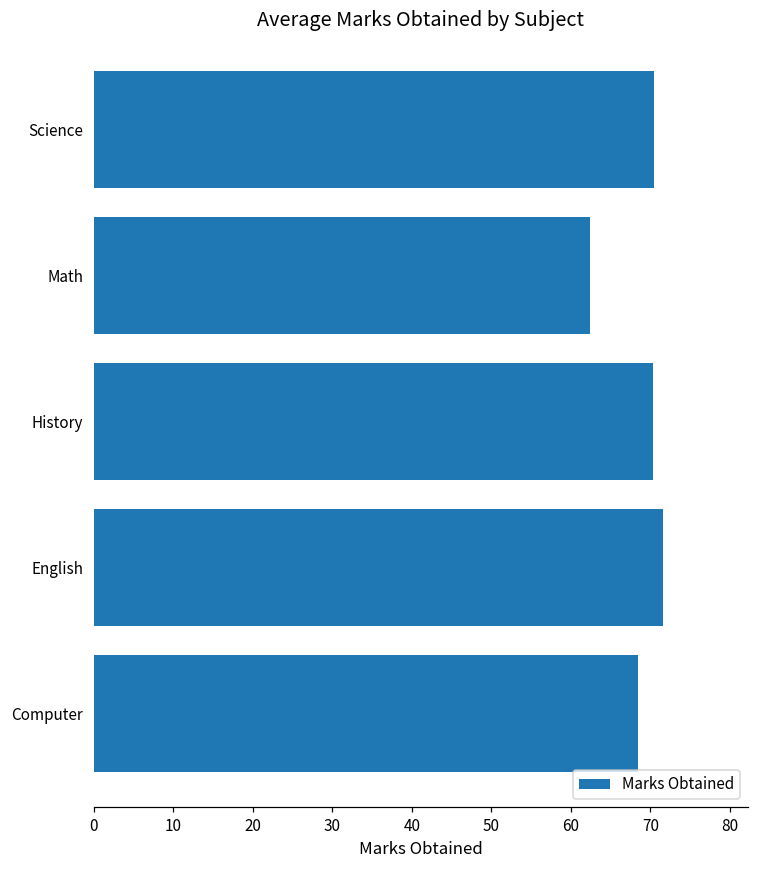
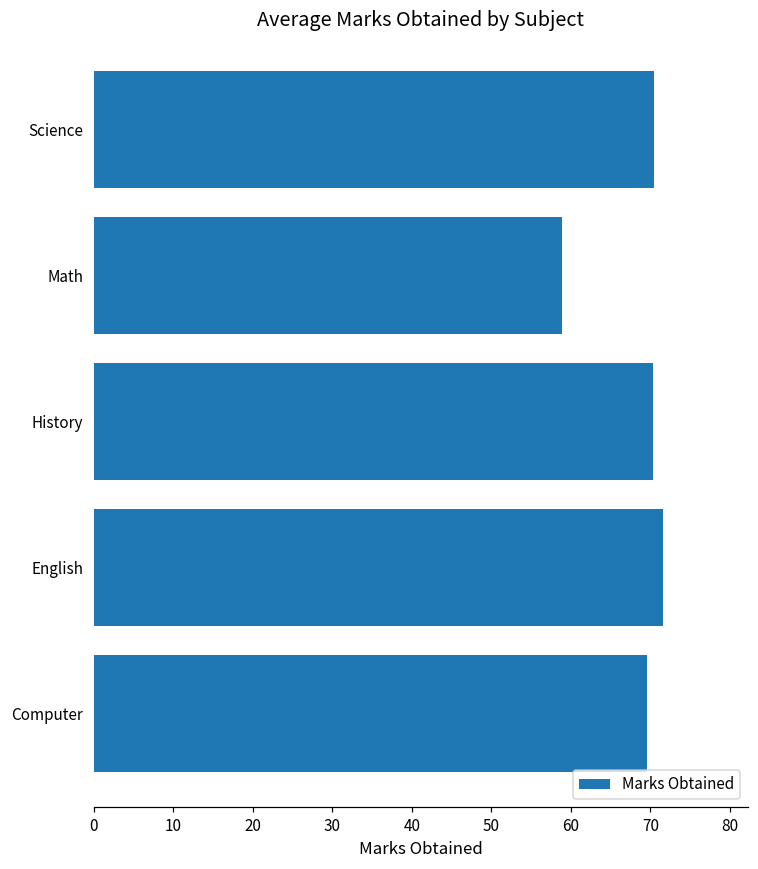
Math: 62 -> 59
Computer: 68 -> 70
